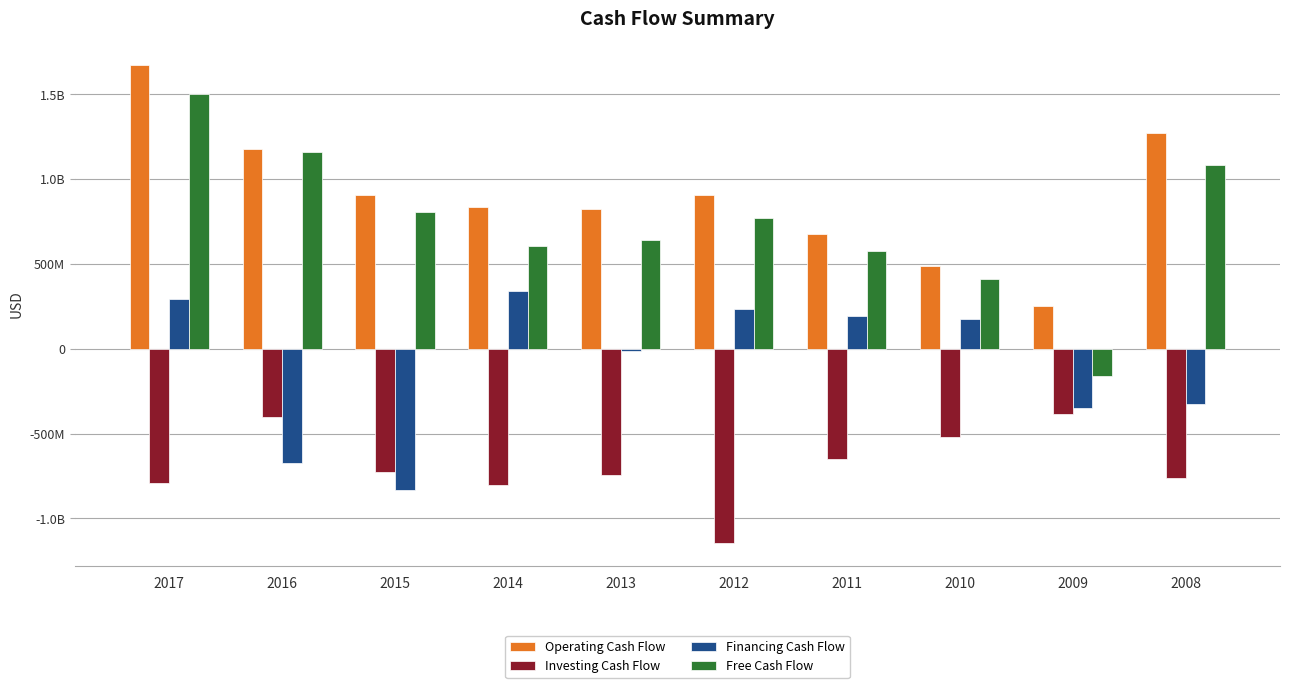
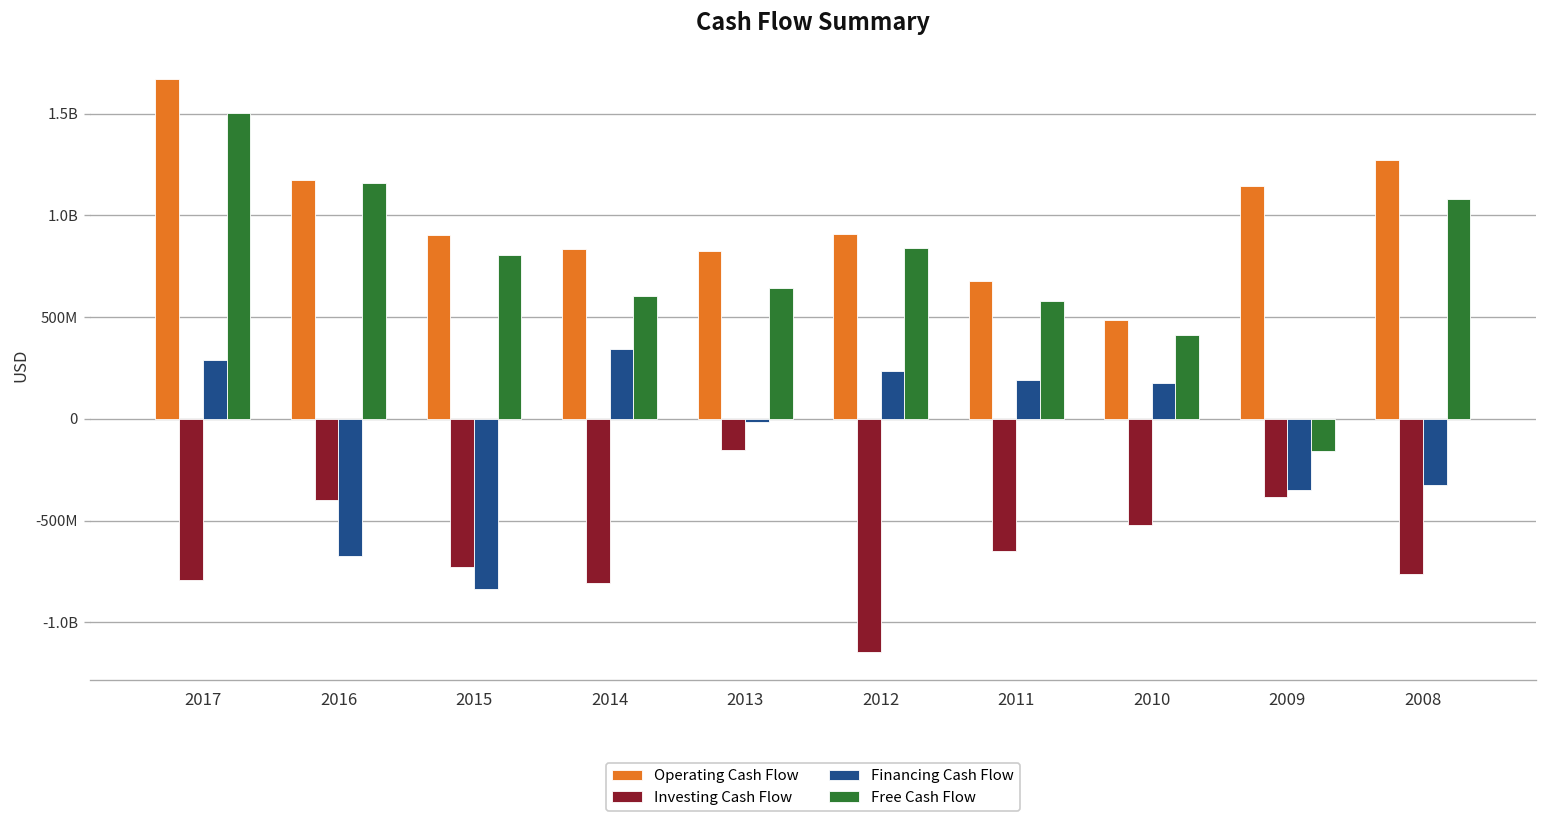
Investing Cash Flow, 2013: -740000000 -> -150000000
Free Cash Flow, 2012: 770000000 -> 840000000
Operating Cash Flow, 2009: 250000000 -> 1140000000
